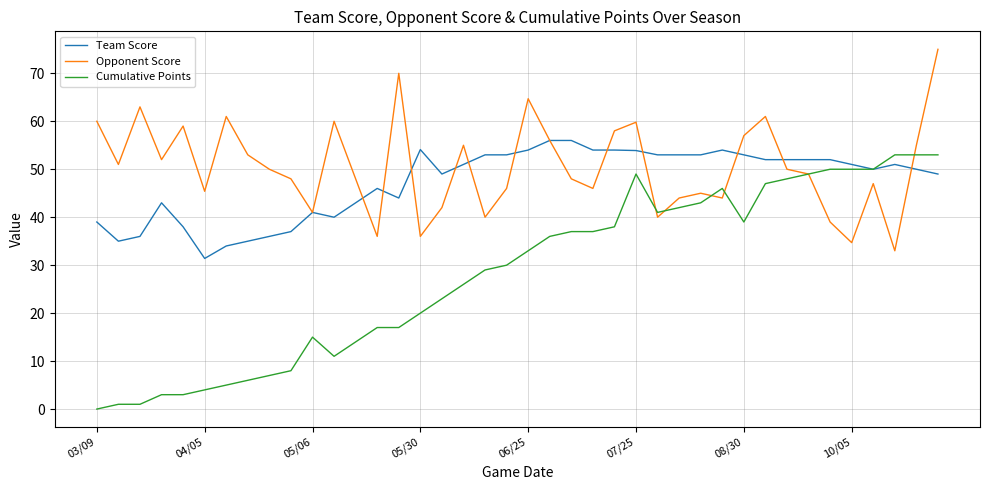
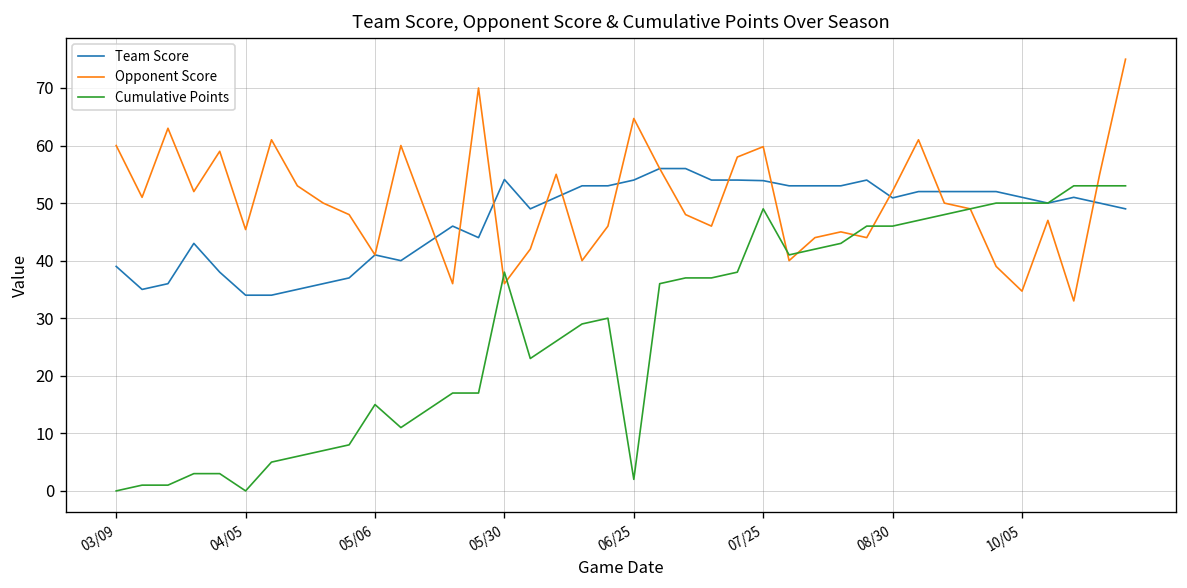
Team Score, 04/05: 31 -> 34
Cumulative Points, 04/05: 4 -> 0
Cumulative Points, 05/30: 20 -> 38
Cumulative Points, 06/25: 33 -> 2
Team Score, 08/30: 53 -> 51
Opponent Score, 08/30: 57 -> 52
Cumulative Points, 08/30: 39 -> 46
